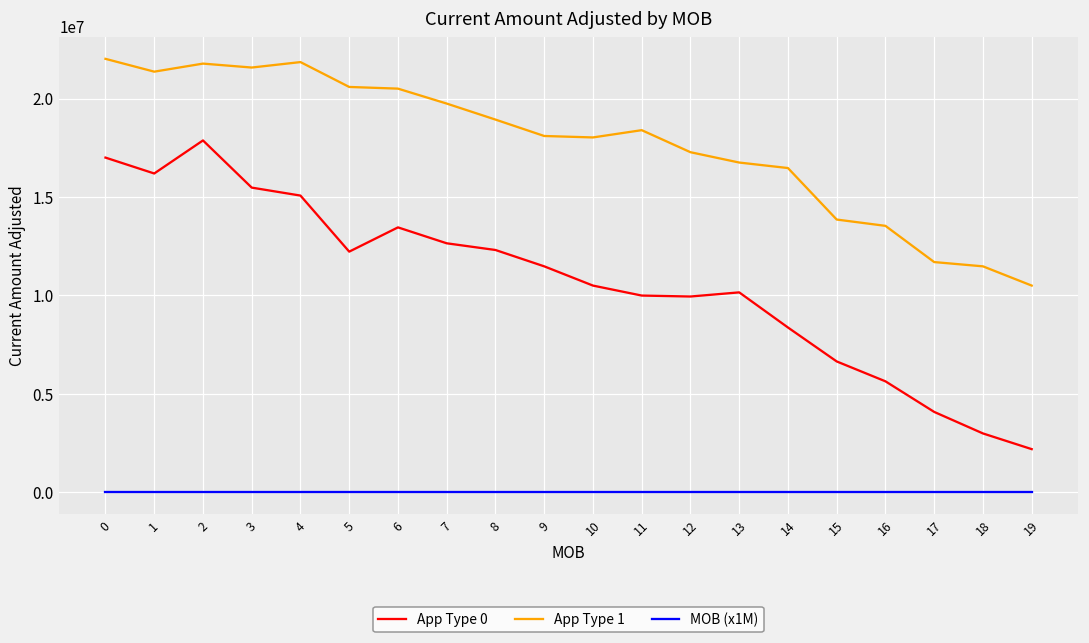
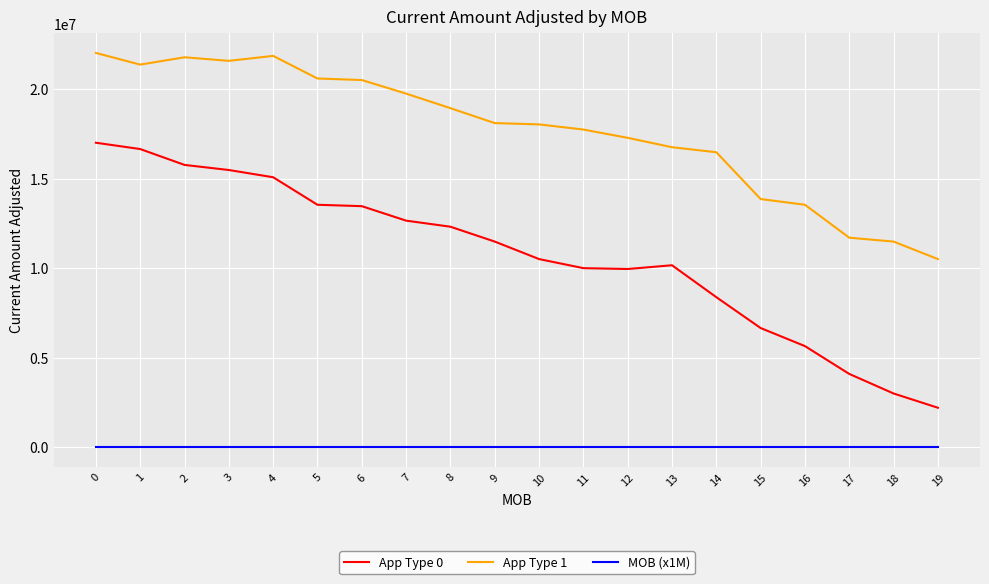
App Type 0, 1: 16200000 -> 16700000
App Type 0, 2: 17900000 -> 15800000
App Type 0, 5: 12200000 -> 13500000
App Type 1, 11: 18400000 -> 17700000
